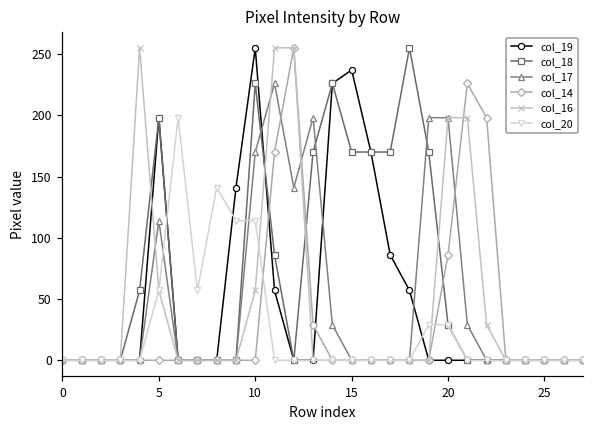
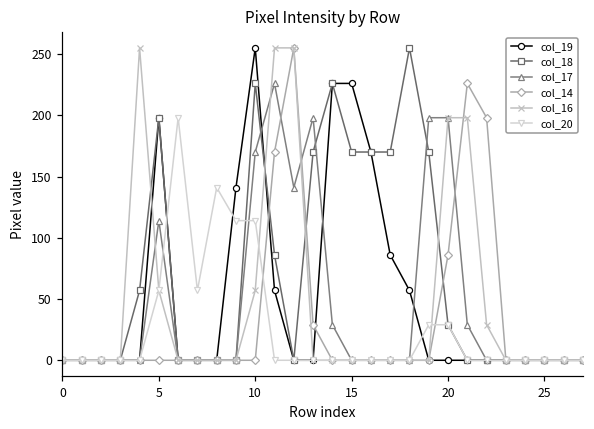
col_19, 15: 237 -> 226
